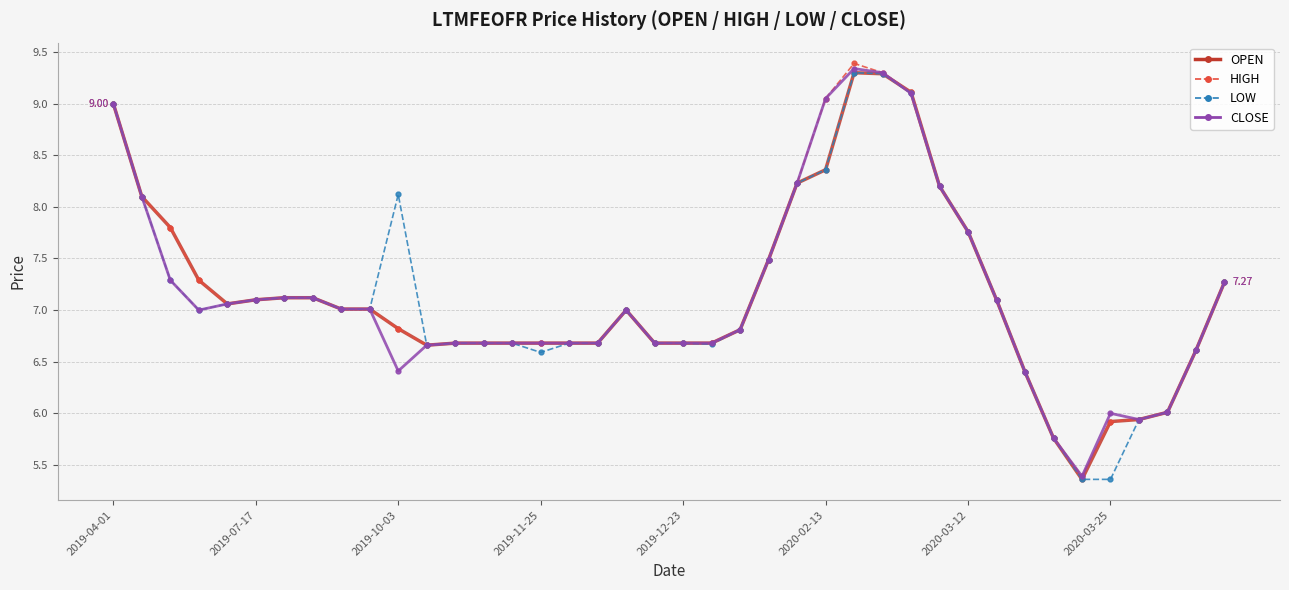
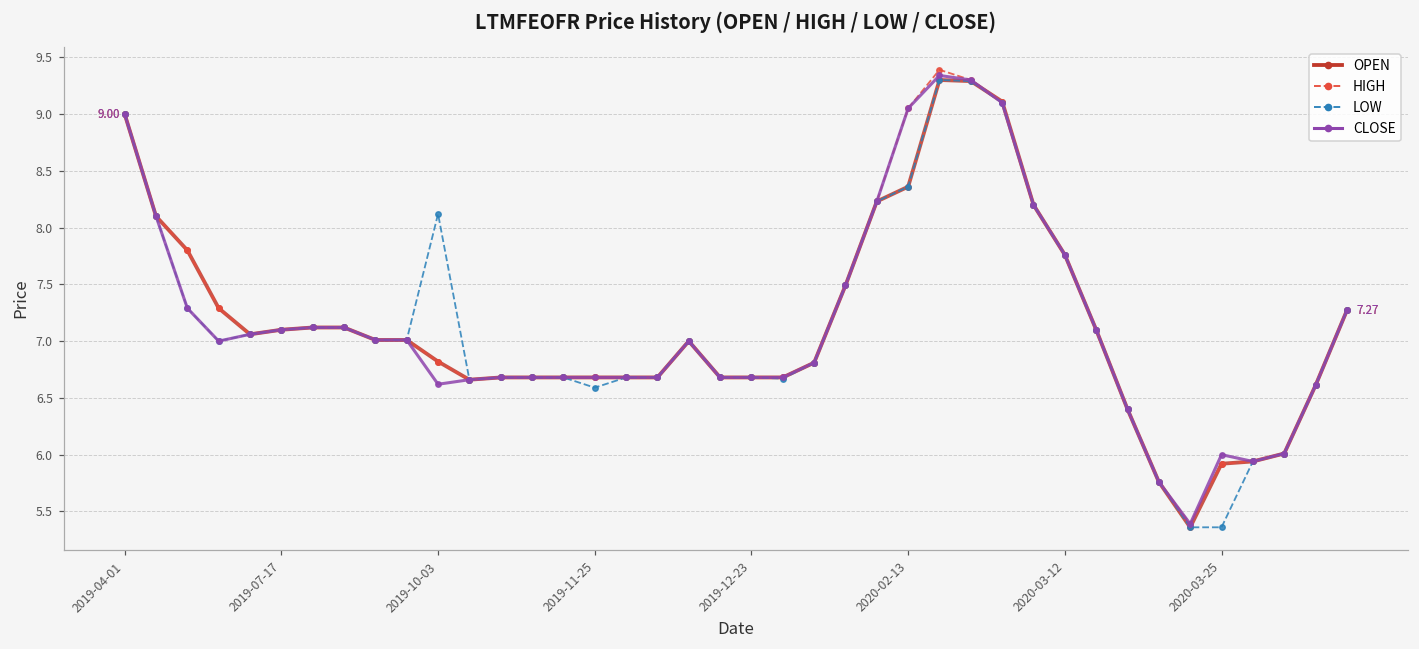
CLOSE, 2019-10-03: 6.41 -> 6.62
